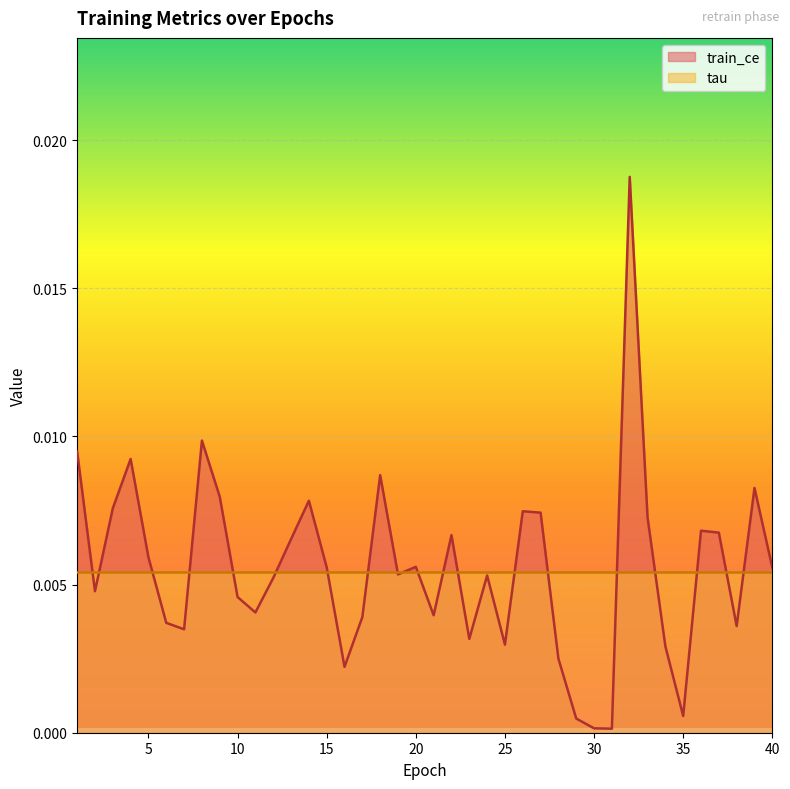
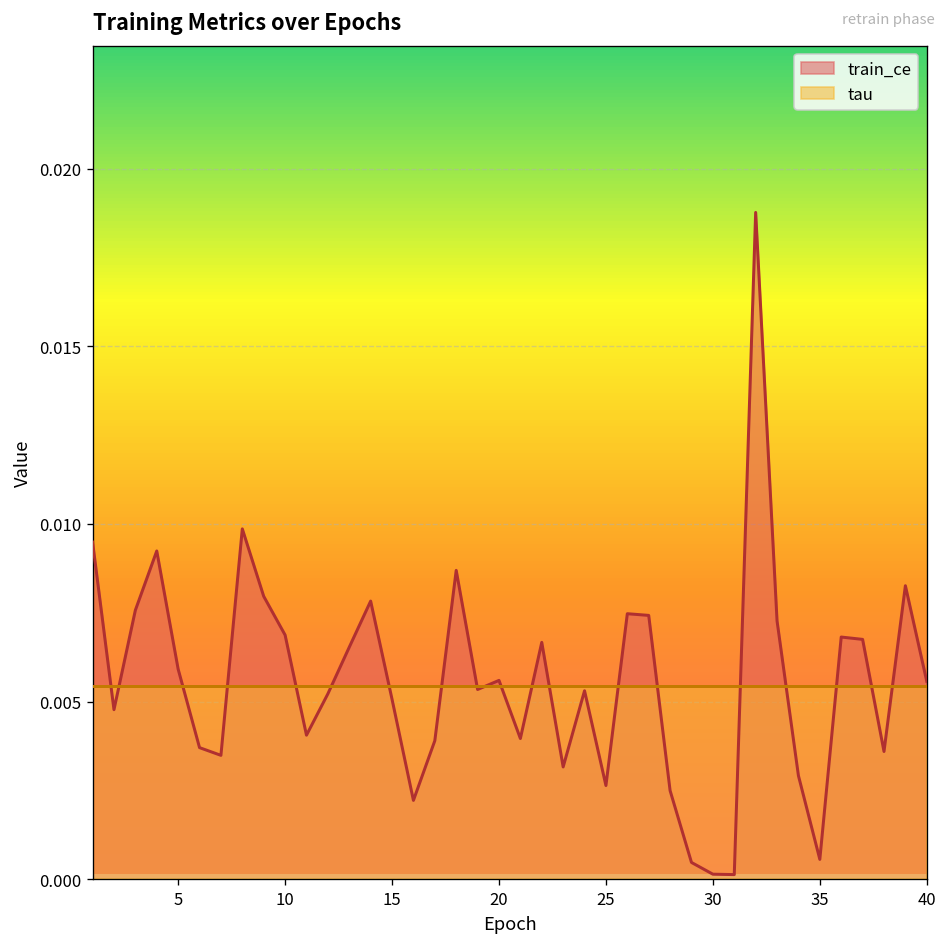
train_ce, 10: 0.0046 -> 0.0069
train_ce, 15: 0.0056 -> 0.0051
train_ce, 25: 0.0030 -> 0.0026
